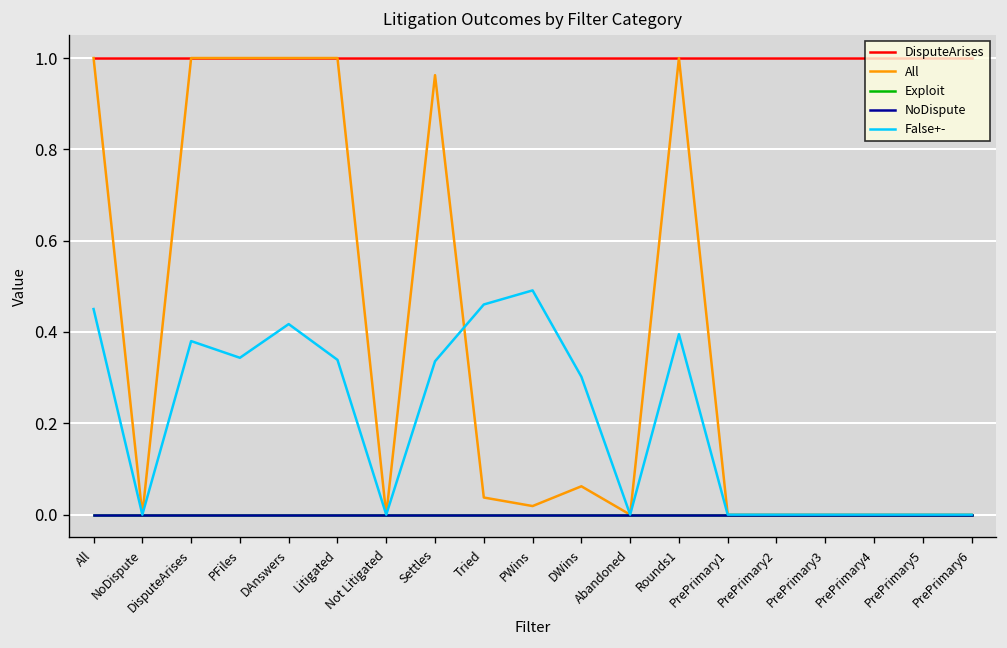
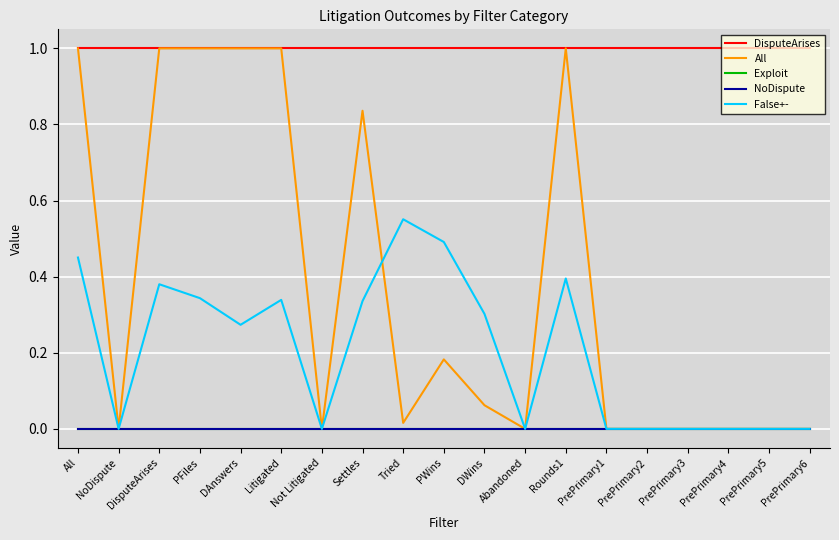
False+-, DAnswers: 0.42 -> 0.27
All, Settles: 0.96 -> 0.84
All, Tried: 0.04 -> 0.02
False+-, Tried: 0.46 -> 0.55
All, PWins: 0.02 -> 0.18
